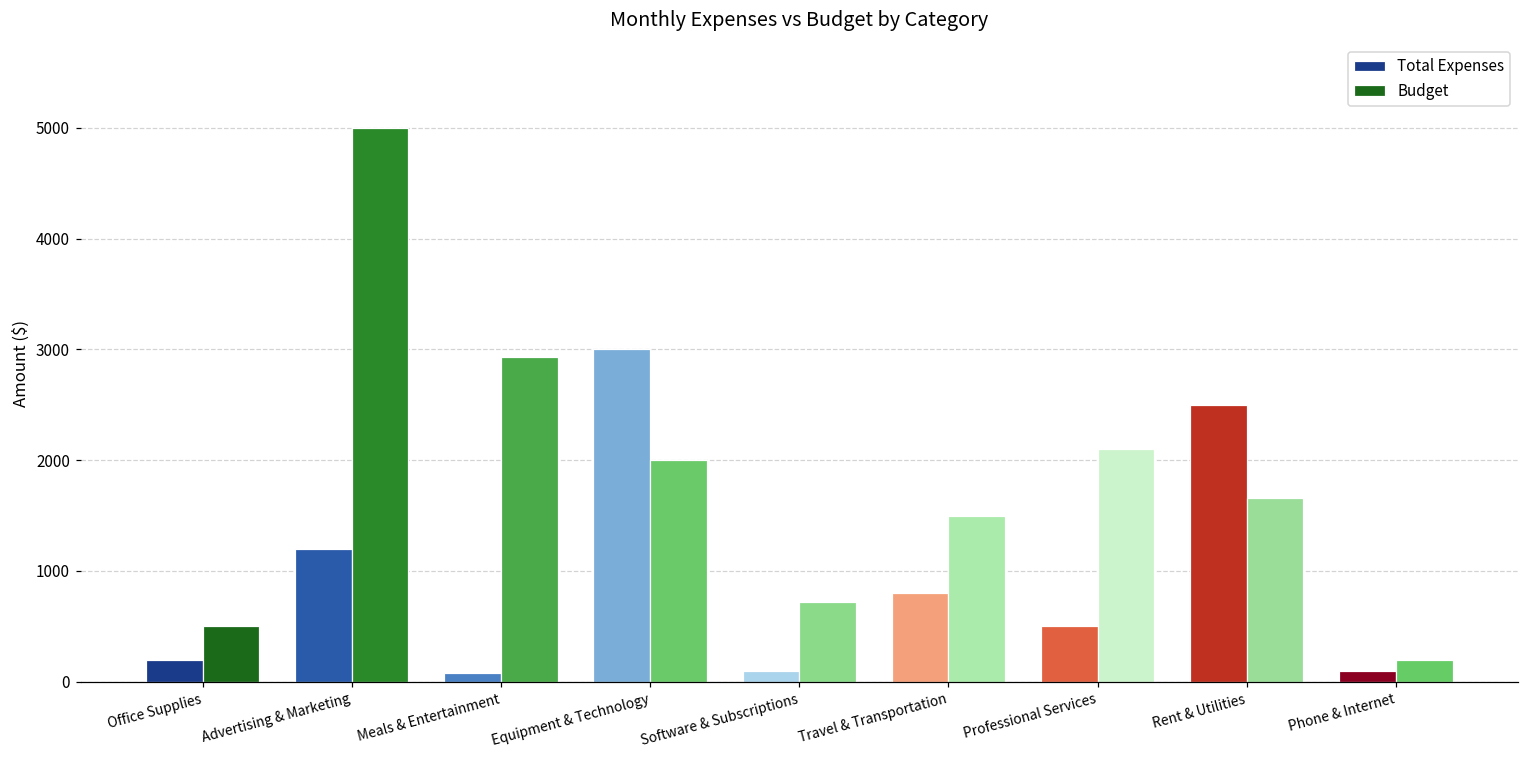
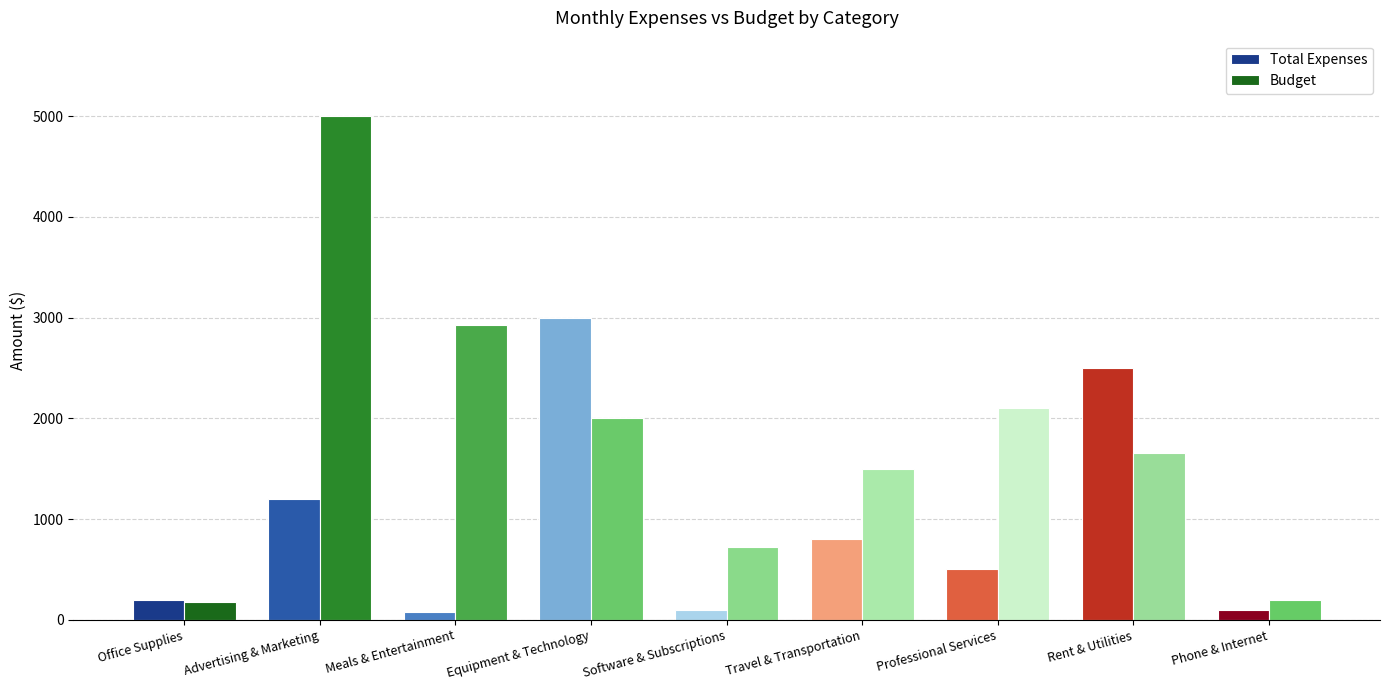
Budget, Office Supplies: 500 -> 180
